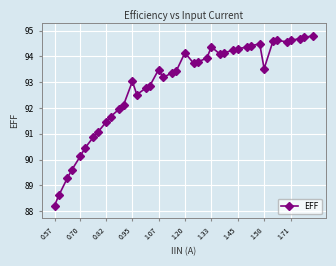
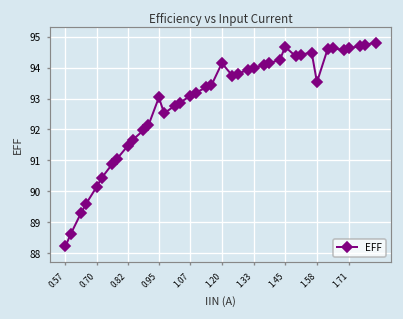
1.07: 93.5 -> 93.1
1.33: 94.4 -> 94.0
1.45: 94.3 -> 94.7
